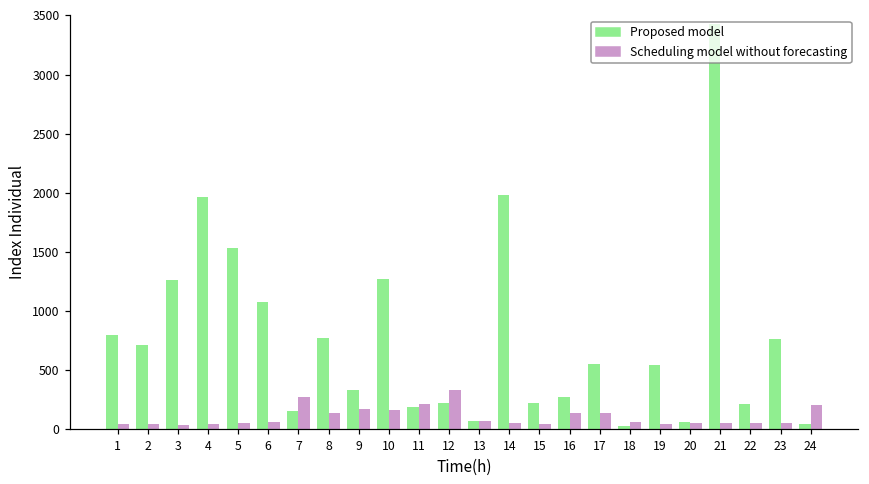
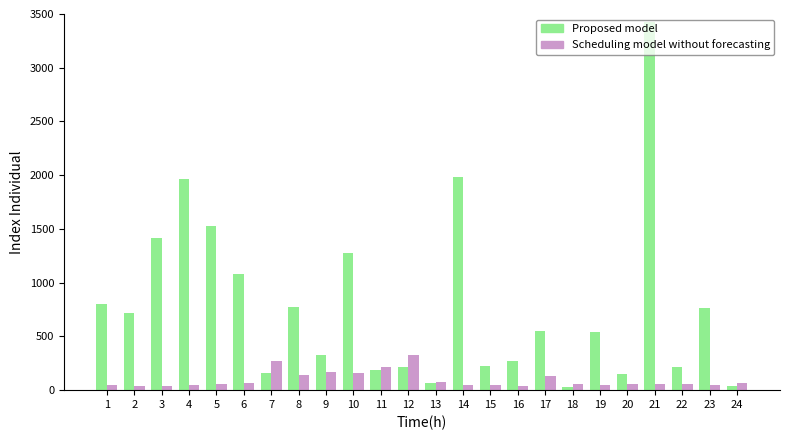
Proposed model, 3: 1260 -> 1420
Scheduling model without forecasting, 16: 140 -> 40
Proposed model, 20: 60 -> 150
Scheduling model without forecasting, 24: 210 -> 70
